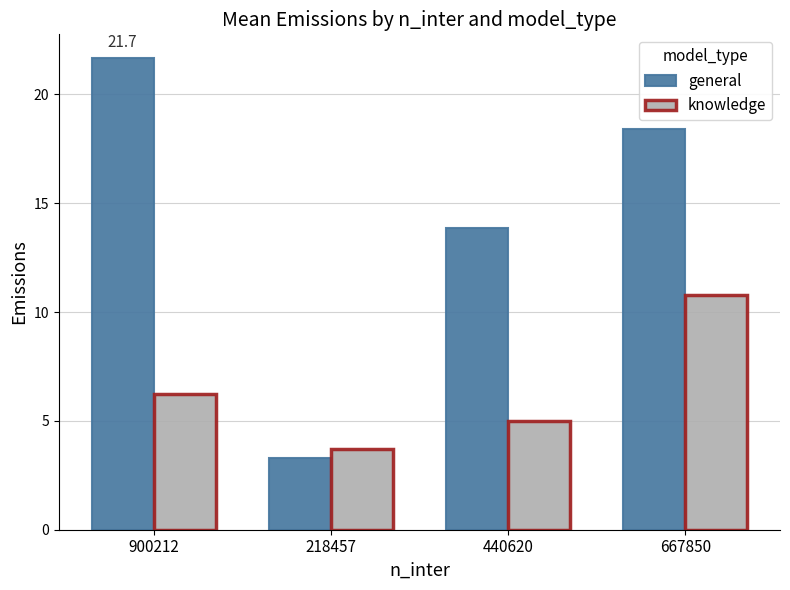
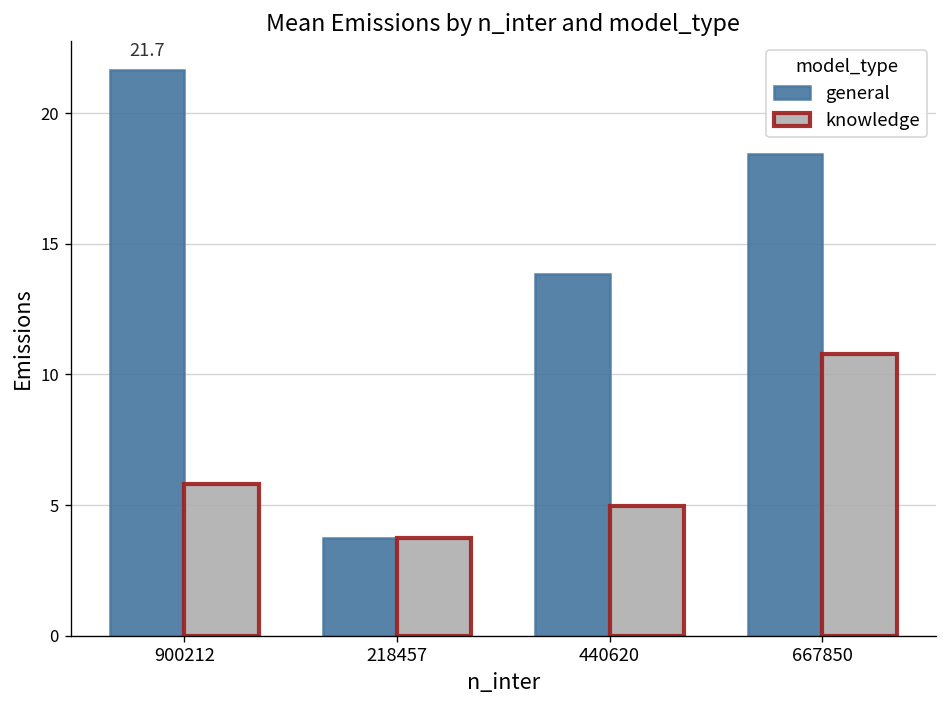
knowledge, 900212: 6.2 -> 5.8
general, 218457: 3.3 -> 3.7
